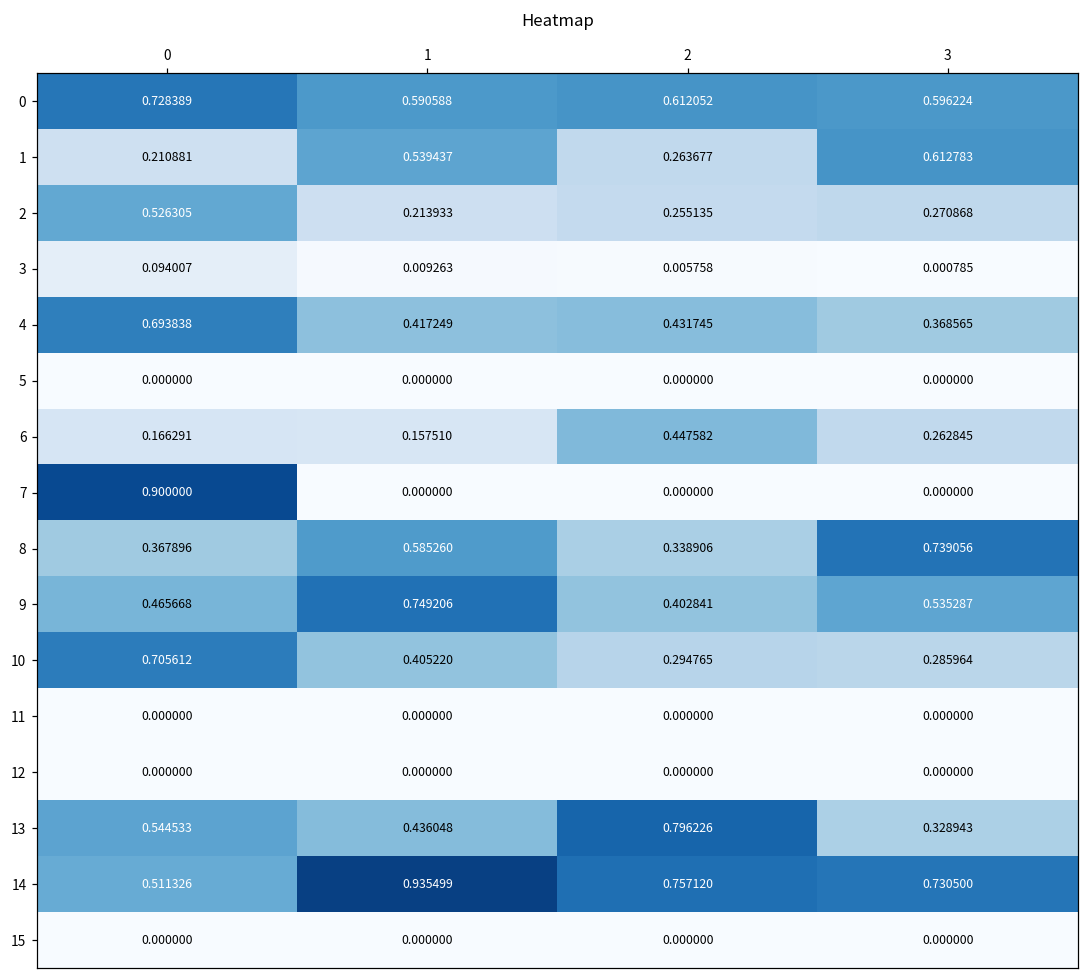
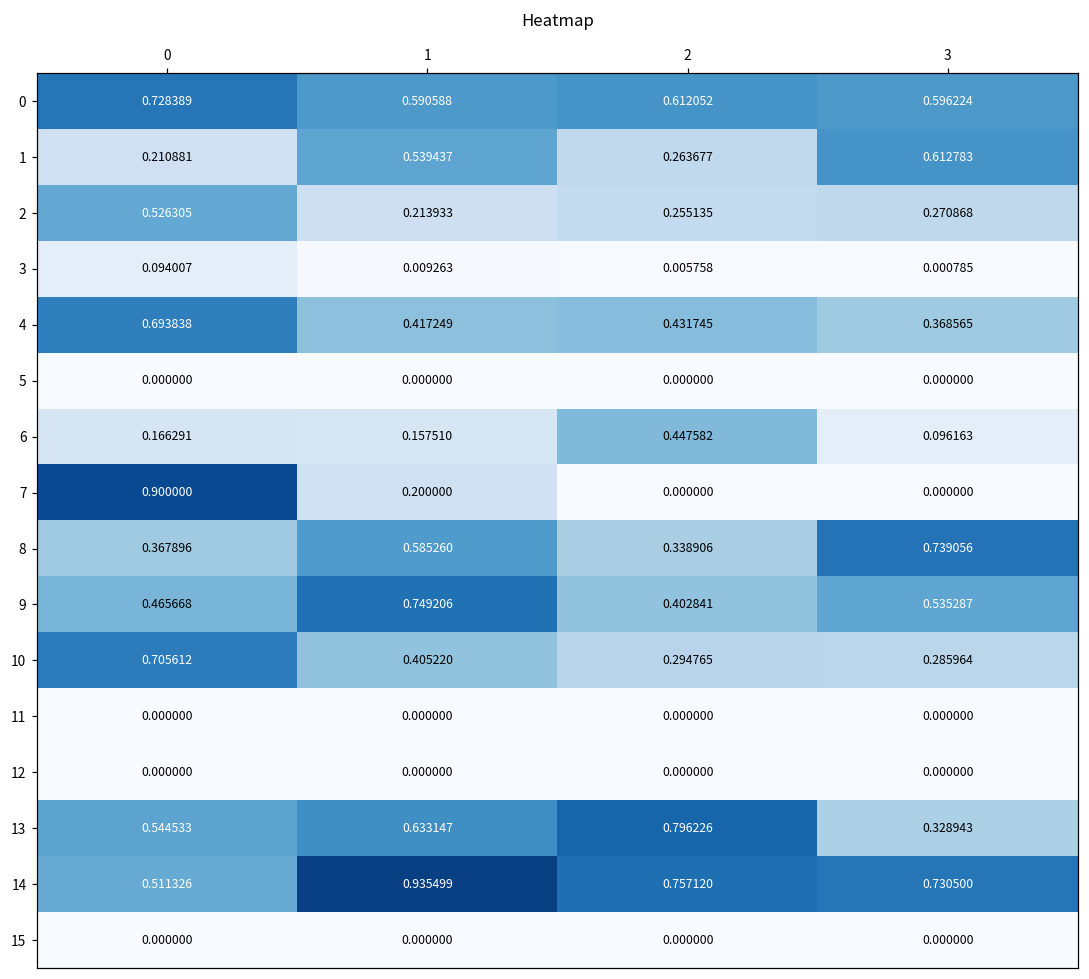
6, 3: 0.262845 -> 0.096163
7, 1: 0.000000 -> 0.200000
13, 1: 0.436048 -> 0.633147
